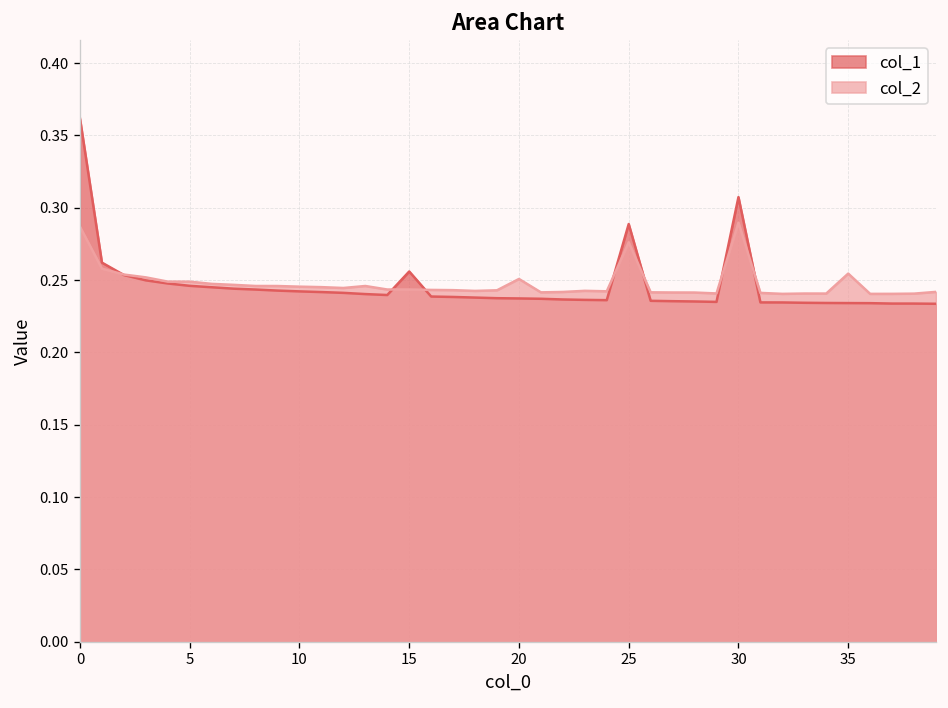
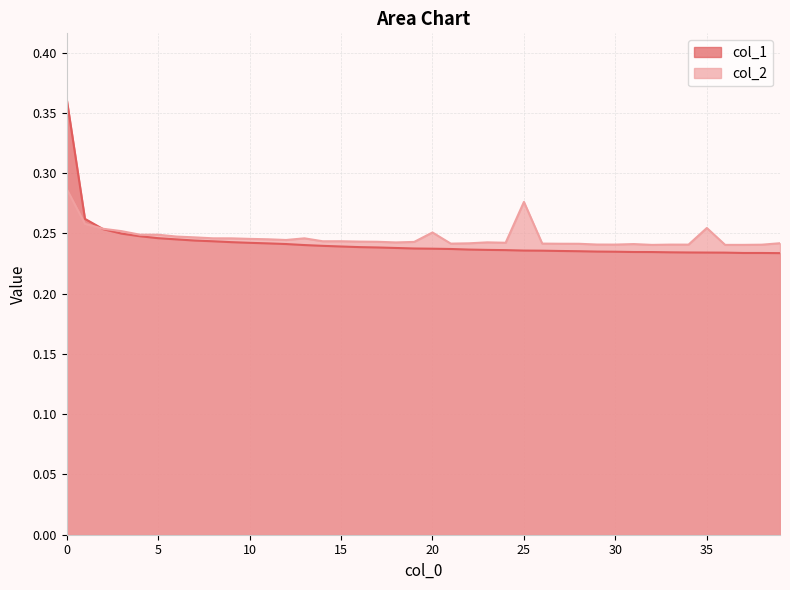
col_1, 15: 0.256 -> 0.239
col_1, 25: 0.289 -> 0.236
col_1, 30: 0.307 -> 0.235
col_2, 30: 0.290 -> 0.241
